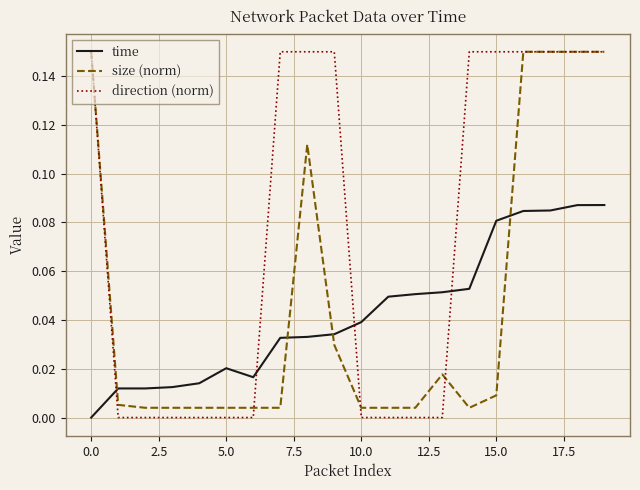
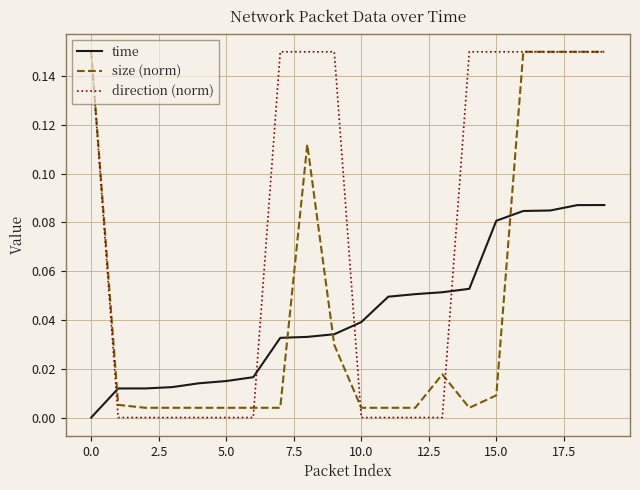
time, 5.0: 0.020 -> 0.015
